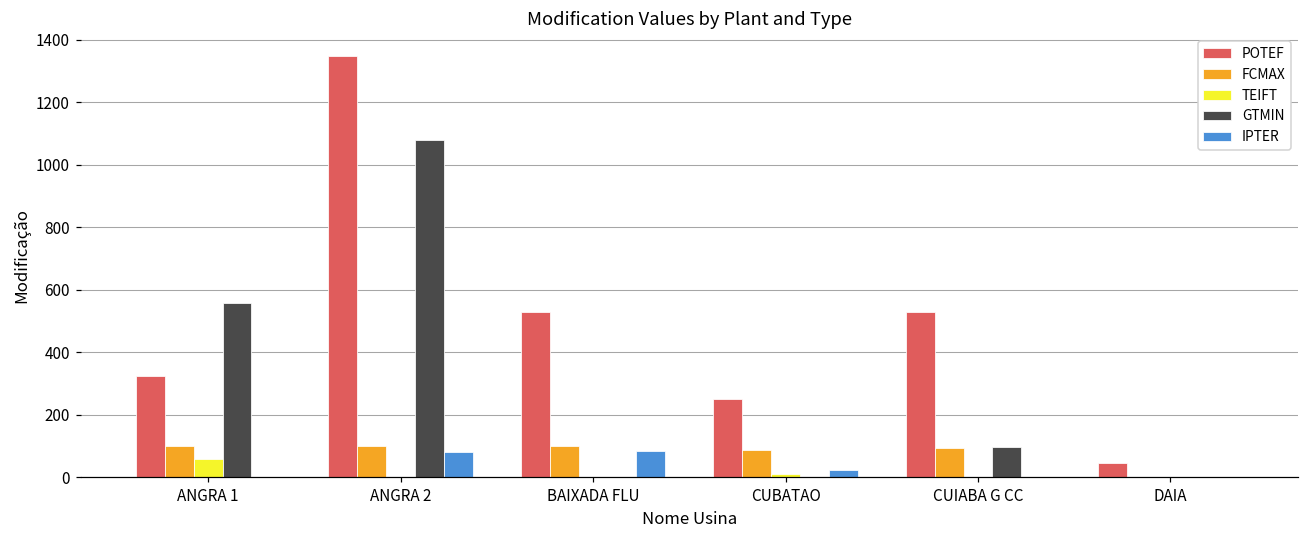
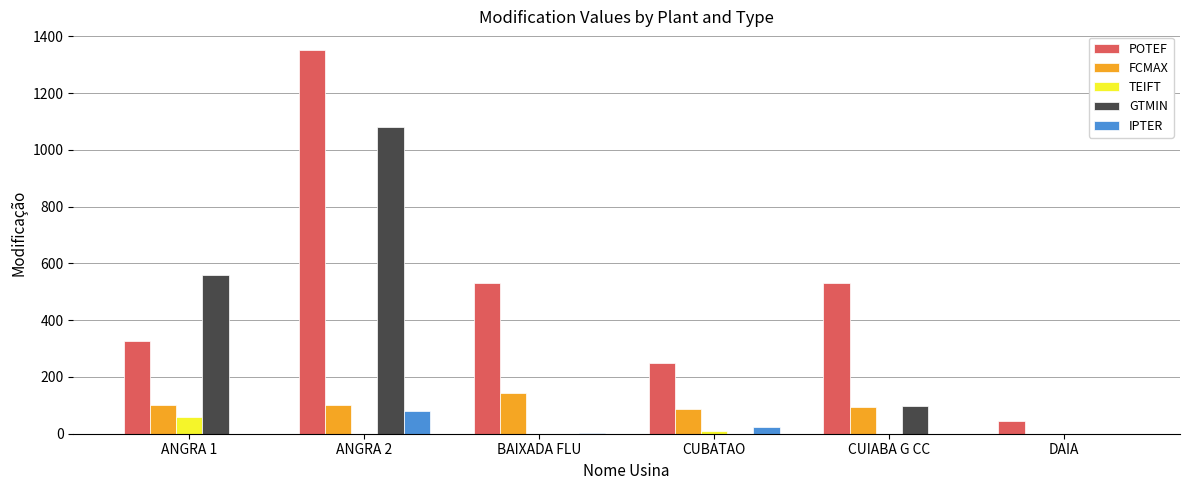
FCMAX, BAIXADA FLU: 100 -> 150
IPTER, BAIXADA FLU: 80 -> 0
